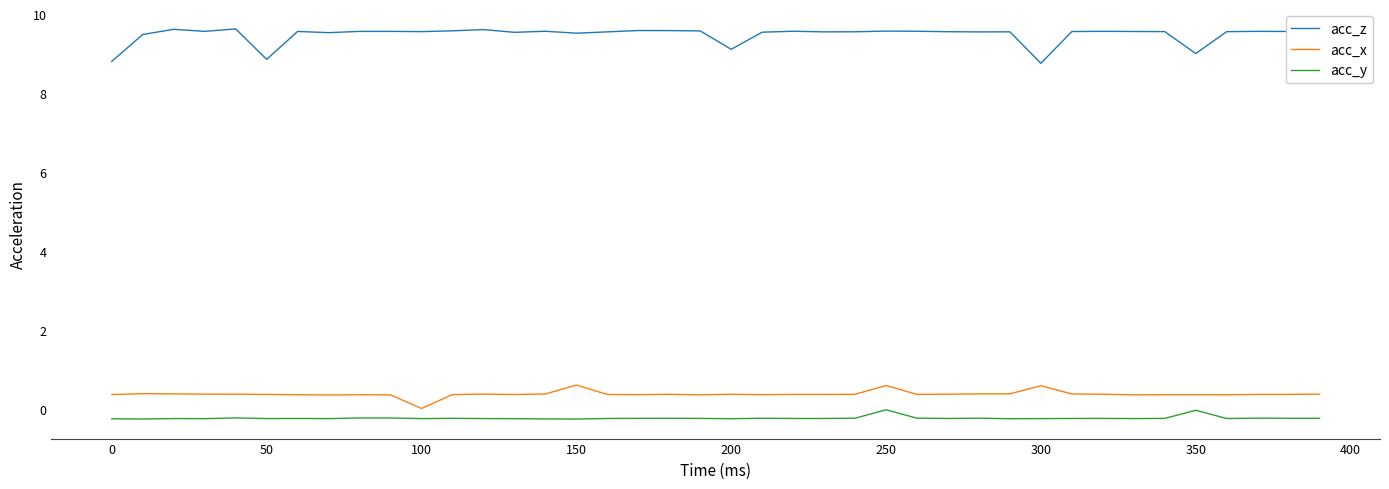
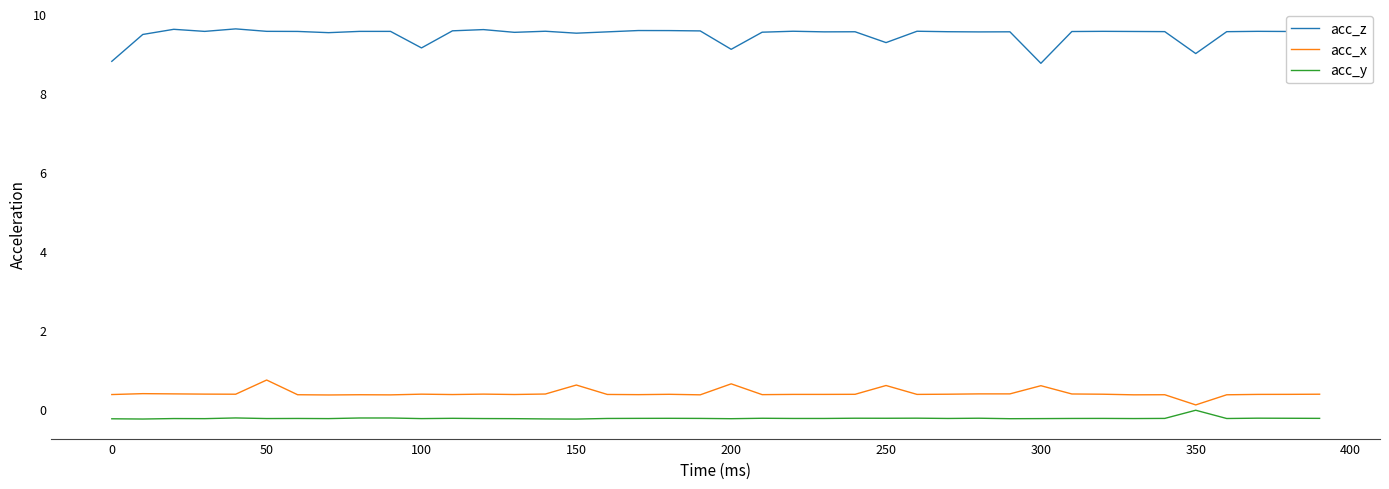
acc_z, 50: 8.9 -> 9.6
acc_x, 50: 0.4 -> 0.7
acc_z, 100: 9.6 -> 9.2
acc_x, 100: 0.0 -> 0.4
acc_x, 200: 0.4 -> 0.6
acc_z, 250: 9.6 -> 9.3
acc_y, 250: 0.0 -> -0.2
acc_x, 350: 0.4 -> 0.1
